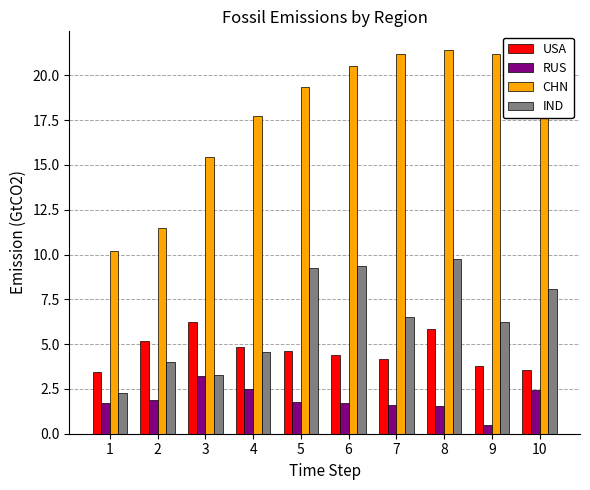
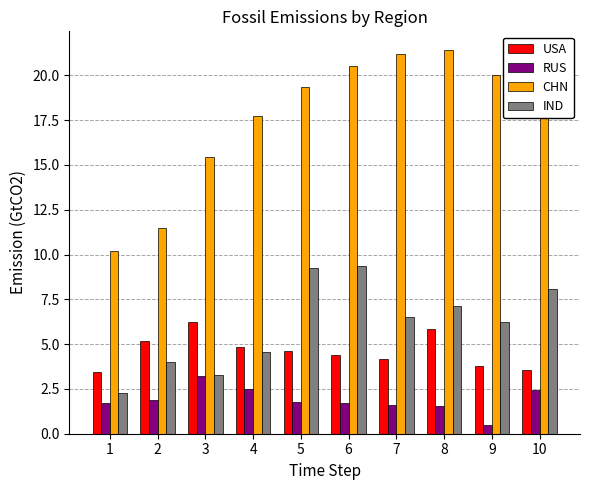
IND, 8: 9.8 -> 7.1
CHN, 9: 21.2 -> 20.0
